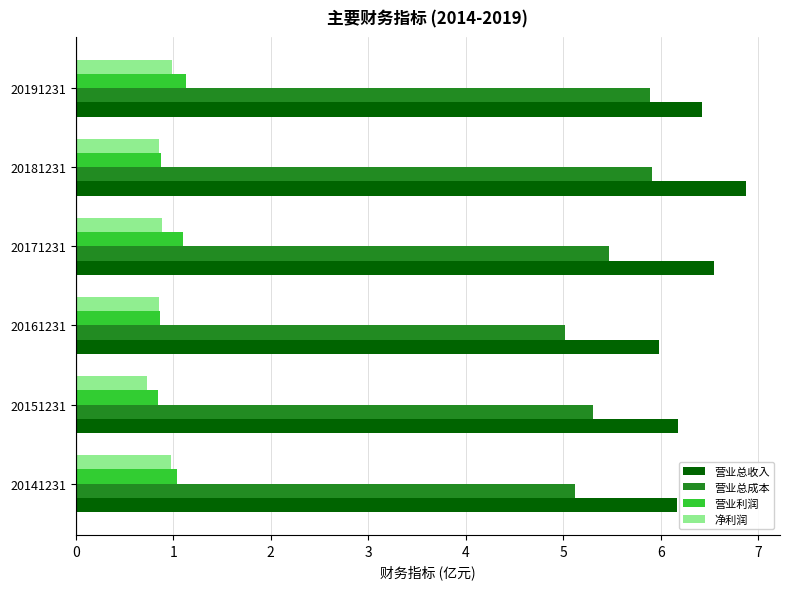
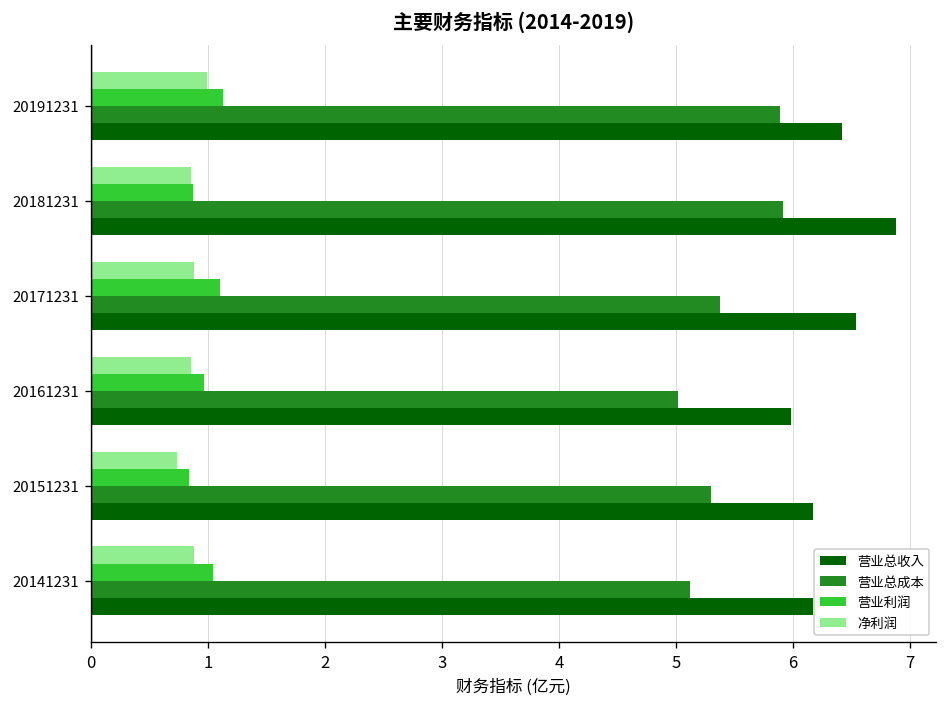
营业总成本, 20171231: 5.5 -> 5.4
营业利润, 20161231: 0.9 -> 1.0
净利润, 20141231: 1.0 -> 0.9
